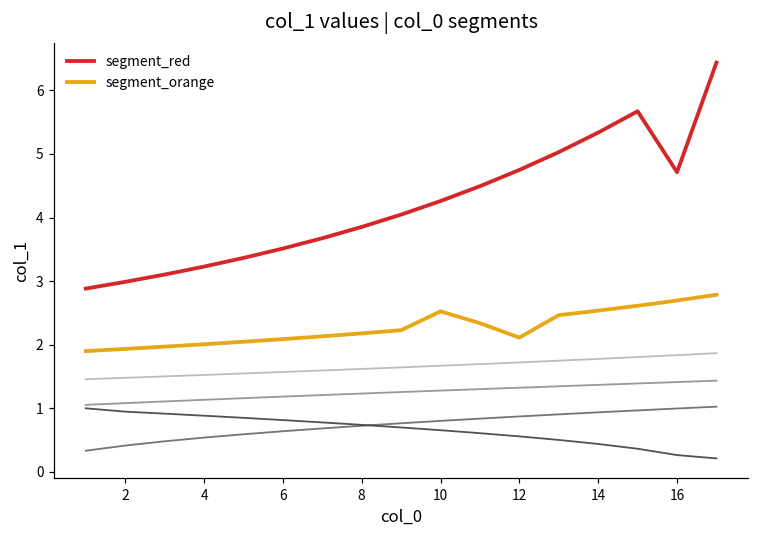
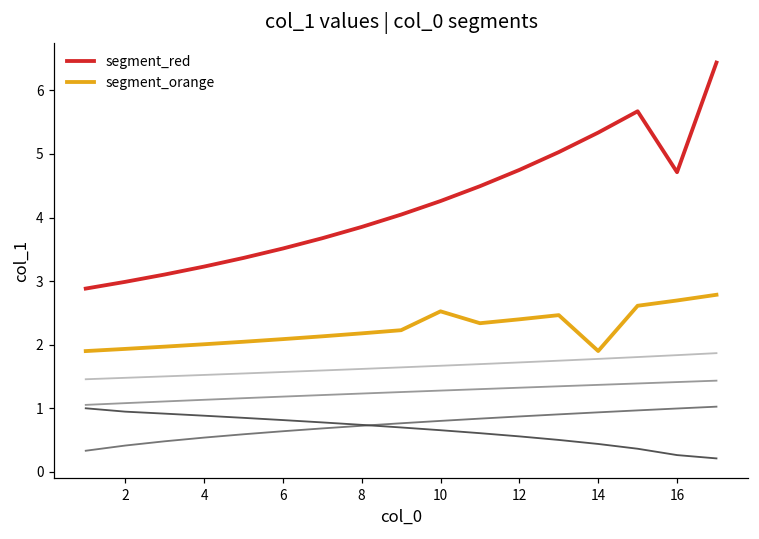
segment_orange, 12: 2.1 -> 2.4
segment_orange, 14: 2.5 -> 1.9
